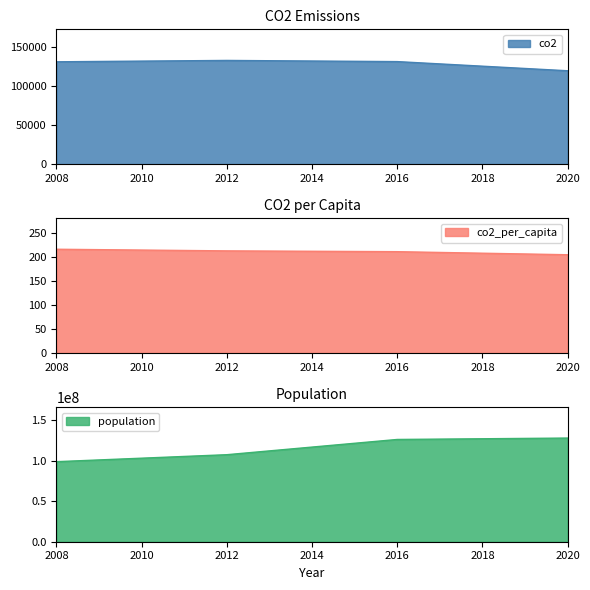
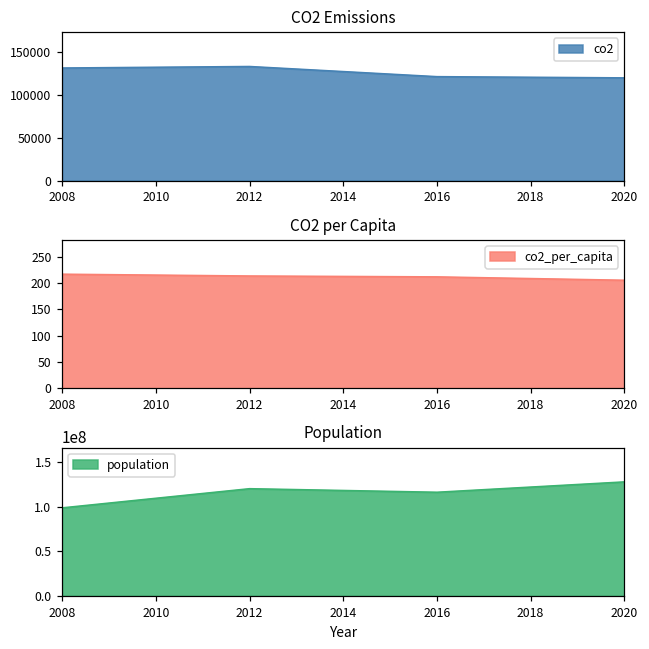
CO2 Emissions, 2016: 130000 -> 120000
Population, 2012: 110000000 -> 120000000
Population, 2016: 130000000 -> 120000000
